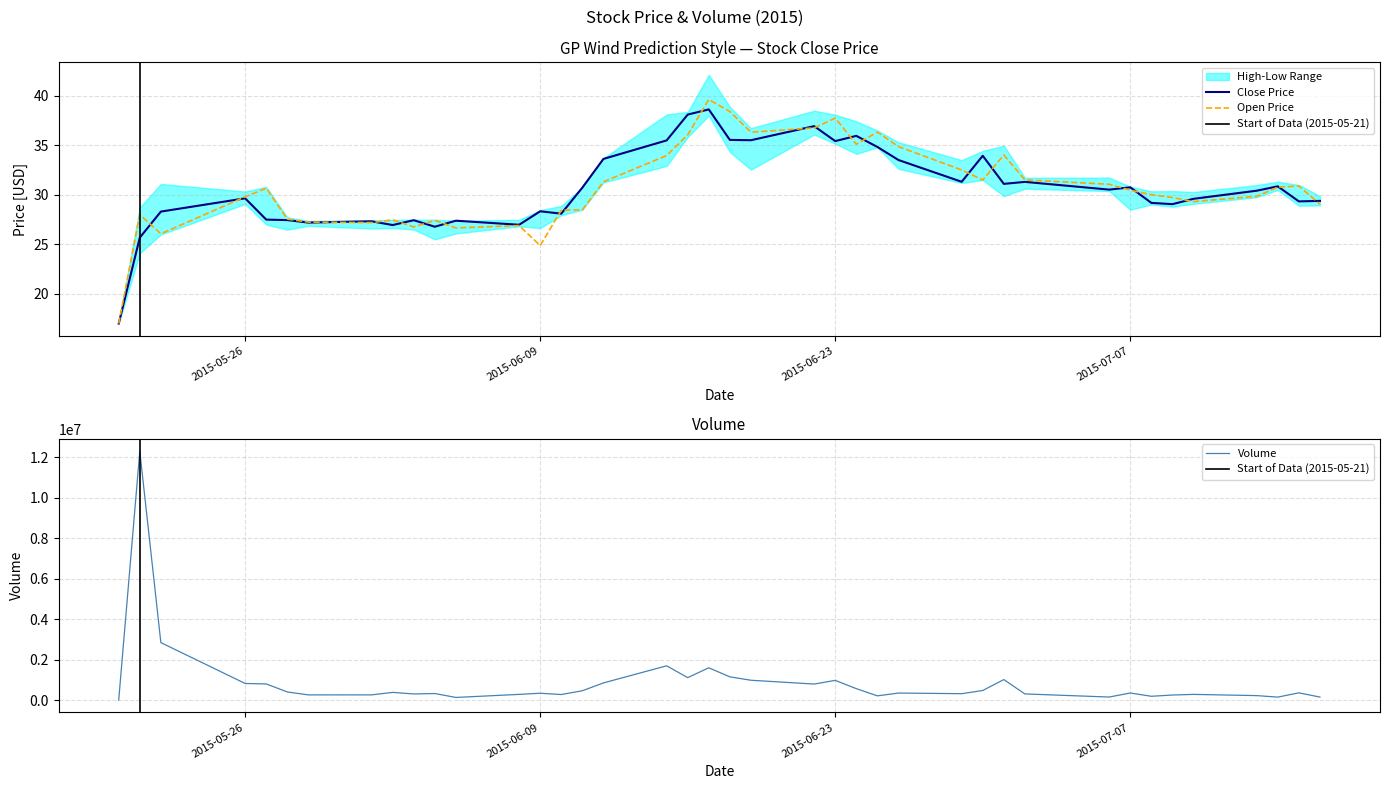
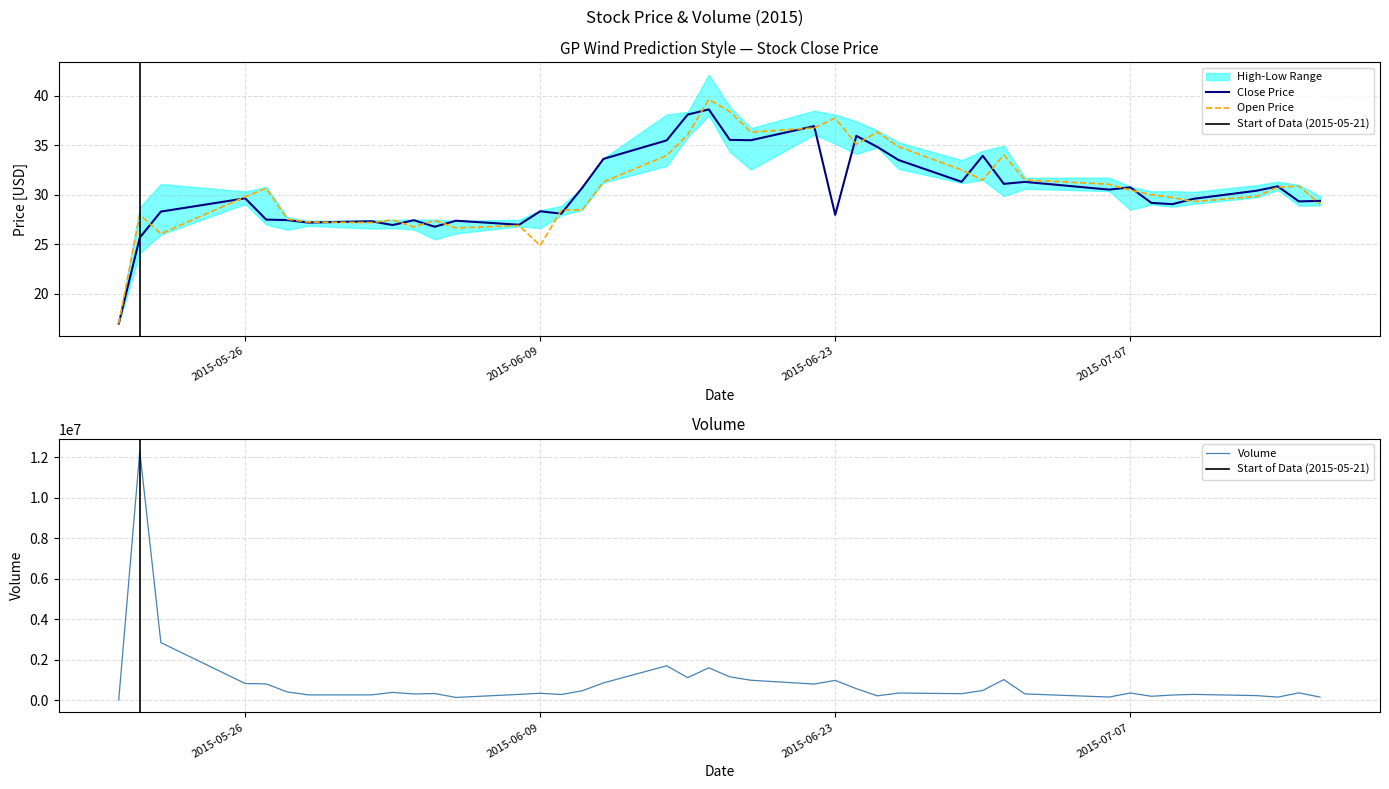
GP Wind Prediction Style — Stock Close Price, Close Price, 2015-06-23: 35 -> 28
